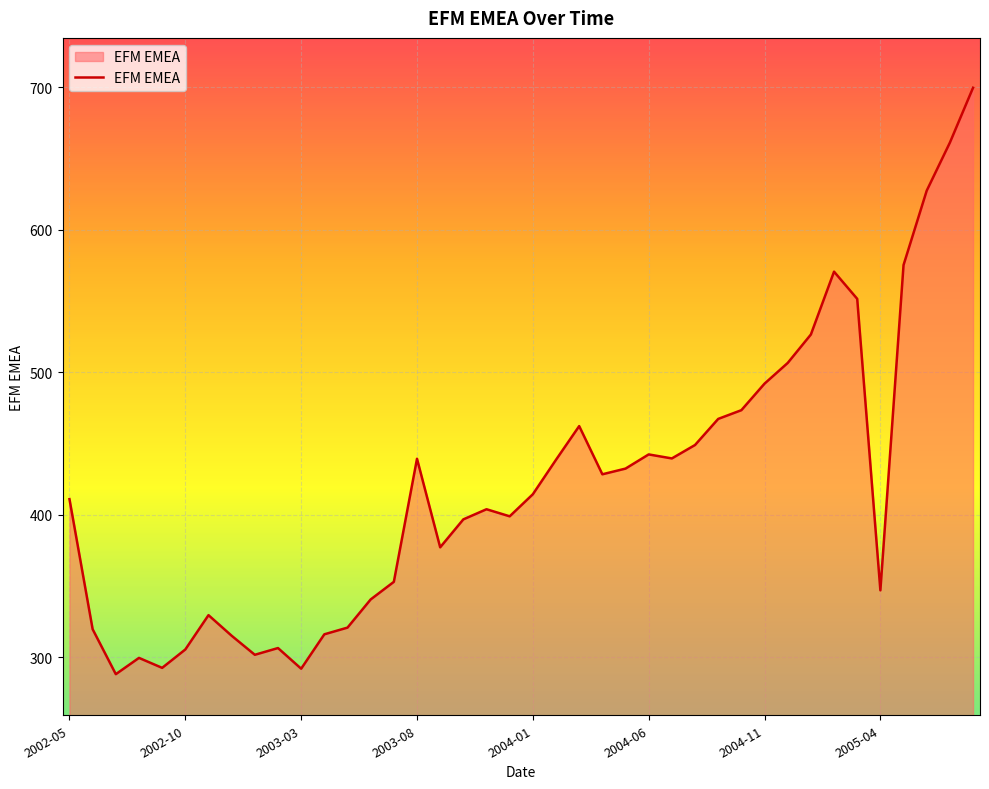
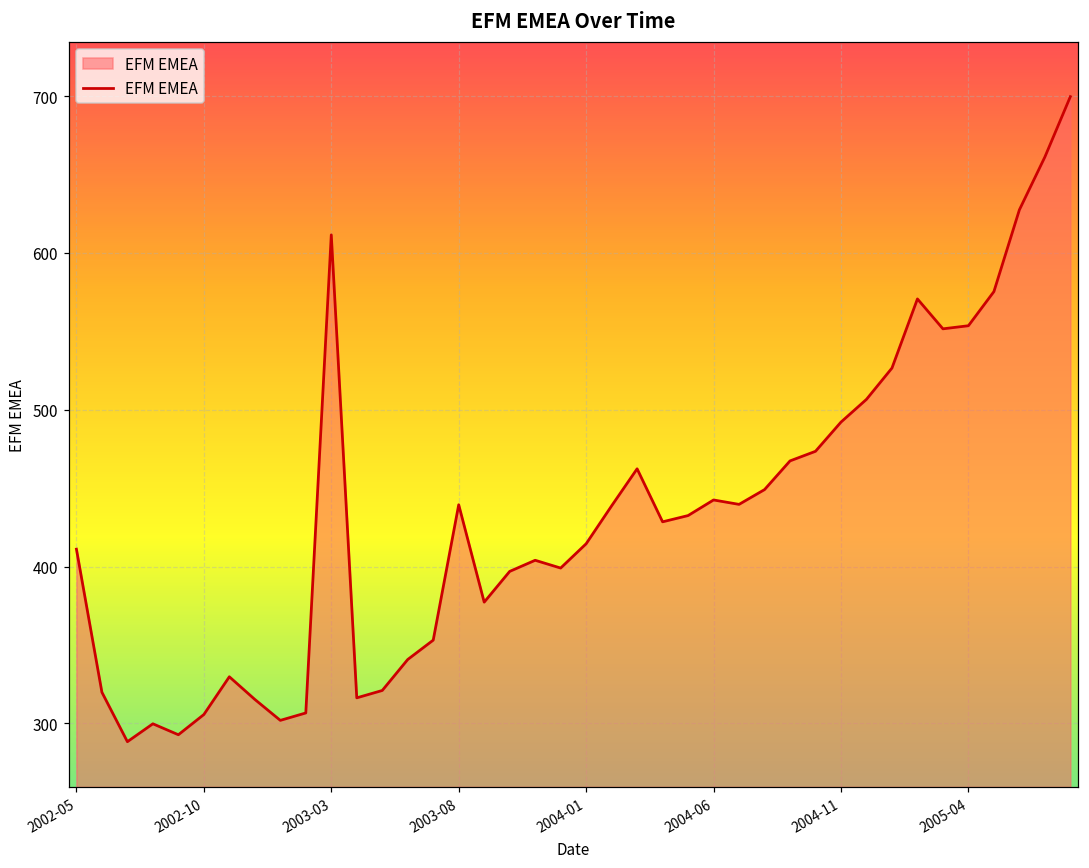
2003-03: 292 -> 611
2005-04: 347 -> 554
